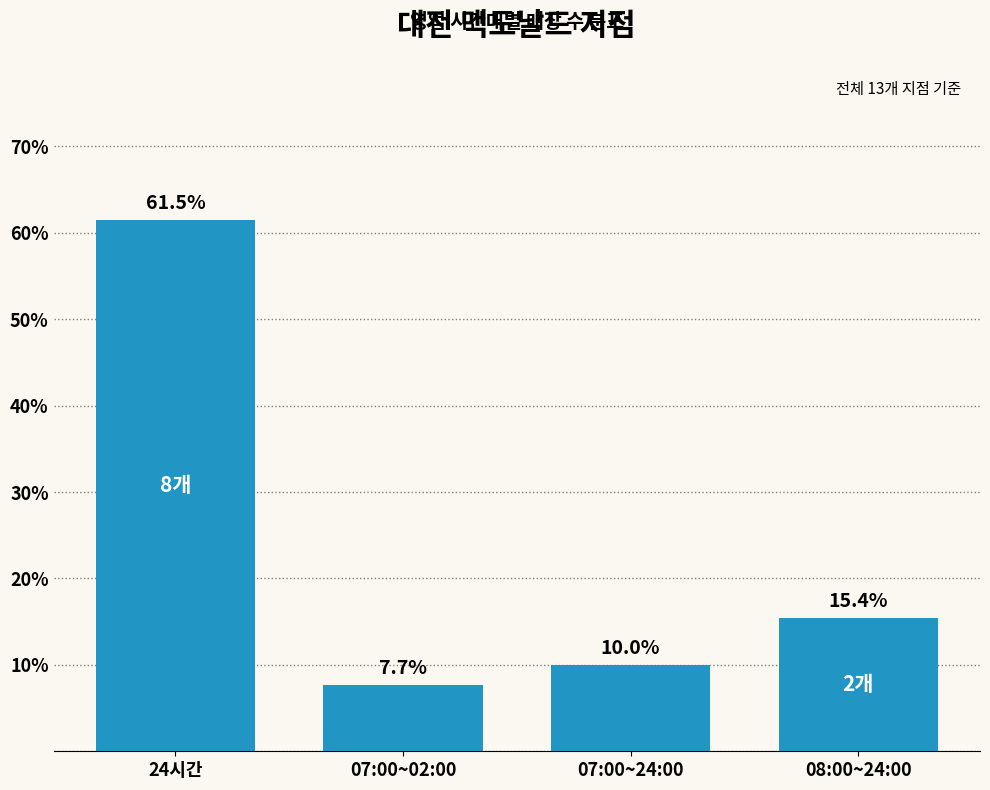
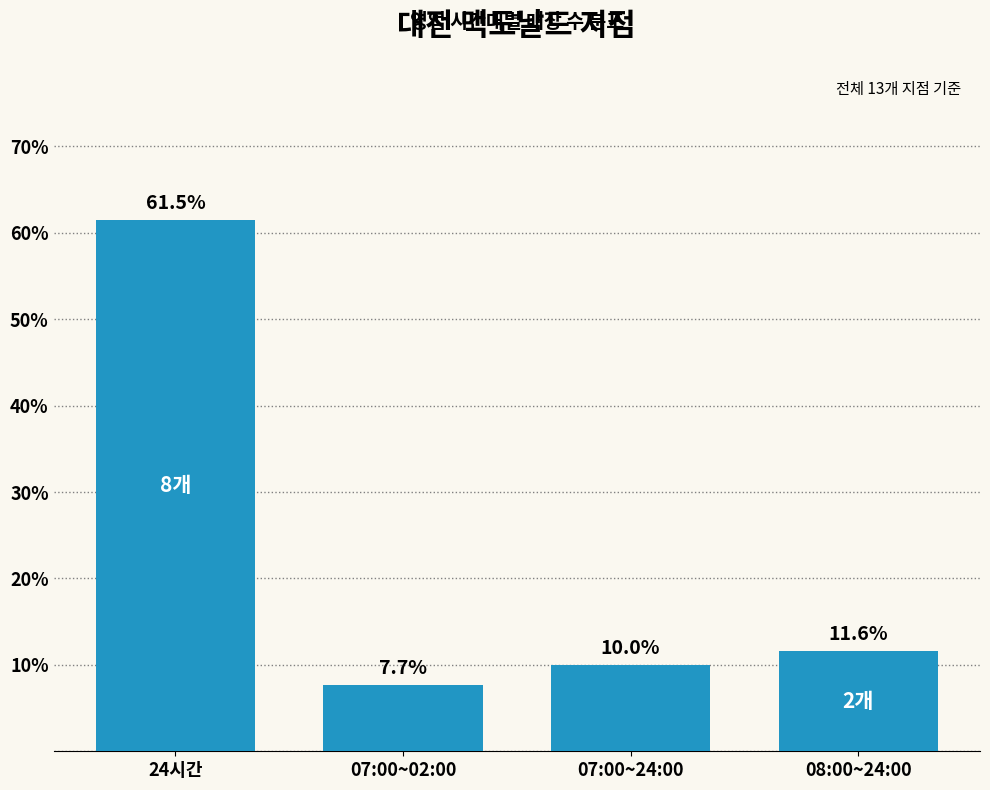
08:00~24:00: 15.4% -> 11.6%
